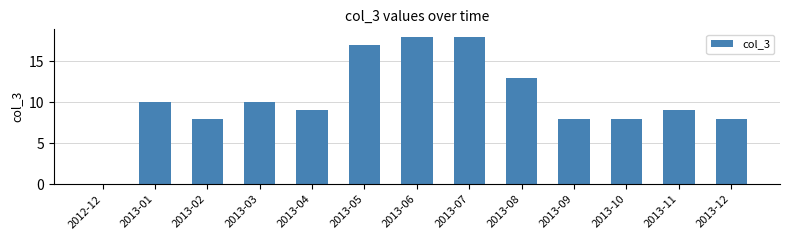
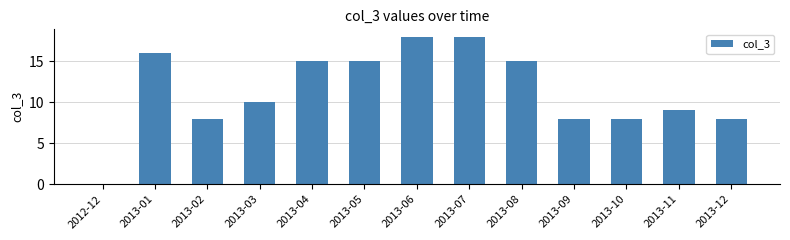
2013-01: 10 -> 16
2013-04: 9 -> 15
2013-05: 17 -> 15
2013-08: 13 -> 15
